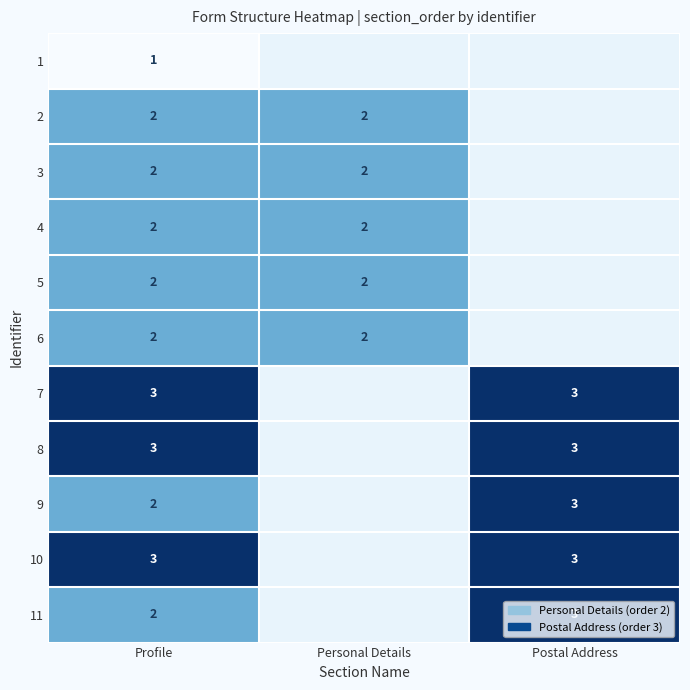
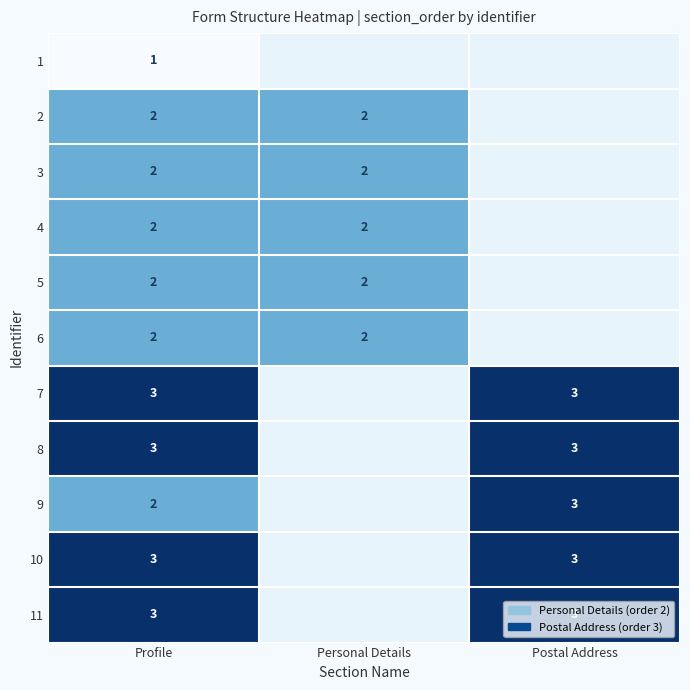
11, Profile: 2 -> 3
